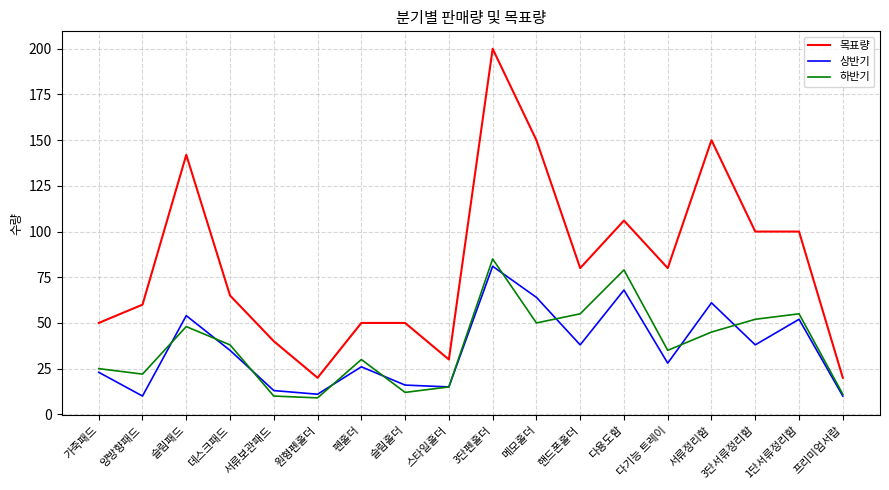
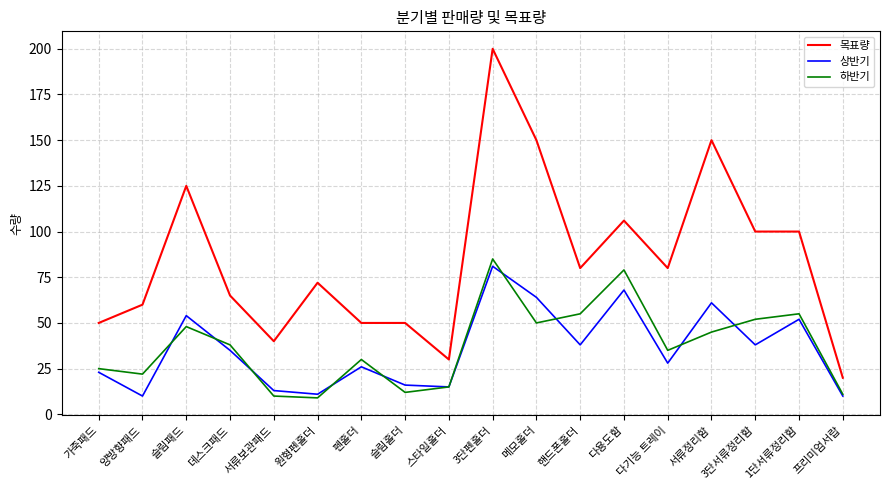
목표량, 슬림패드: 142 -> 125
목표량, 원형펜홀더: 20 -> 72
